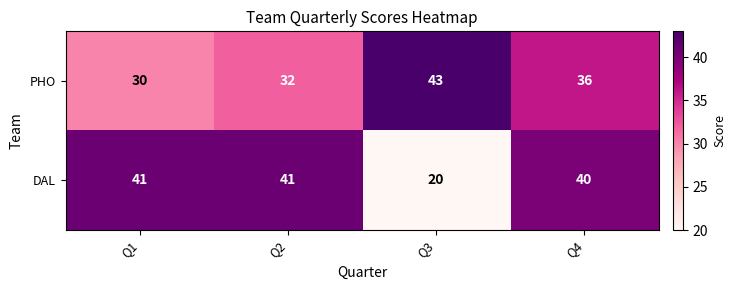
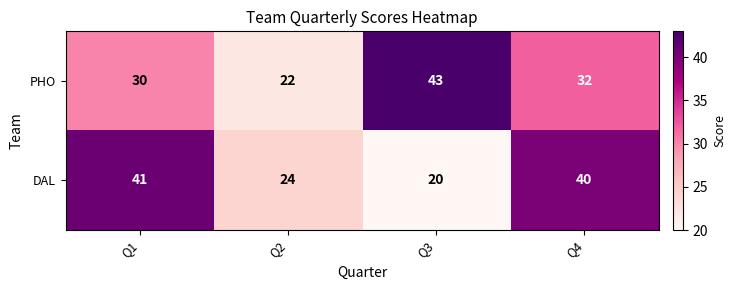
PHO, Q2: 32 -> 22
PHO, Q4: 36 -> 32
DAL, Q2: 41 -> 24
